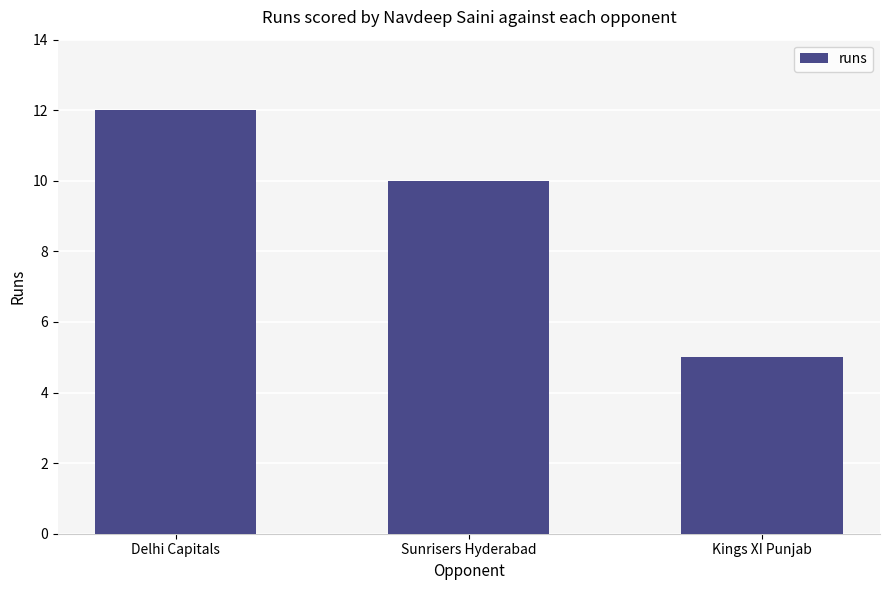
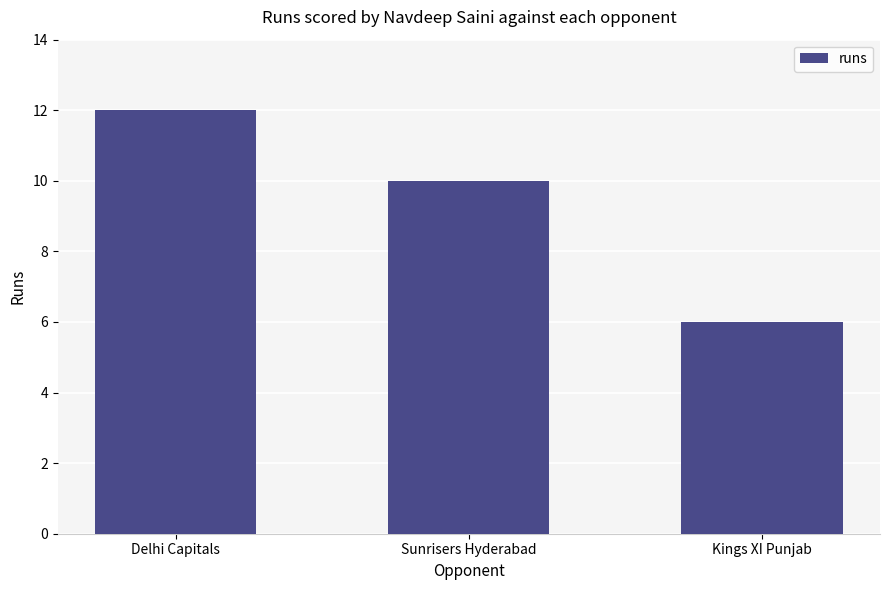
Kings XI Punjab: 5 -> 6
